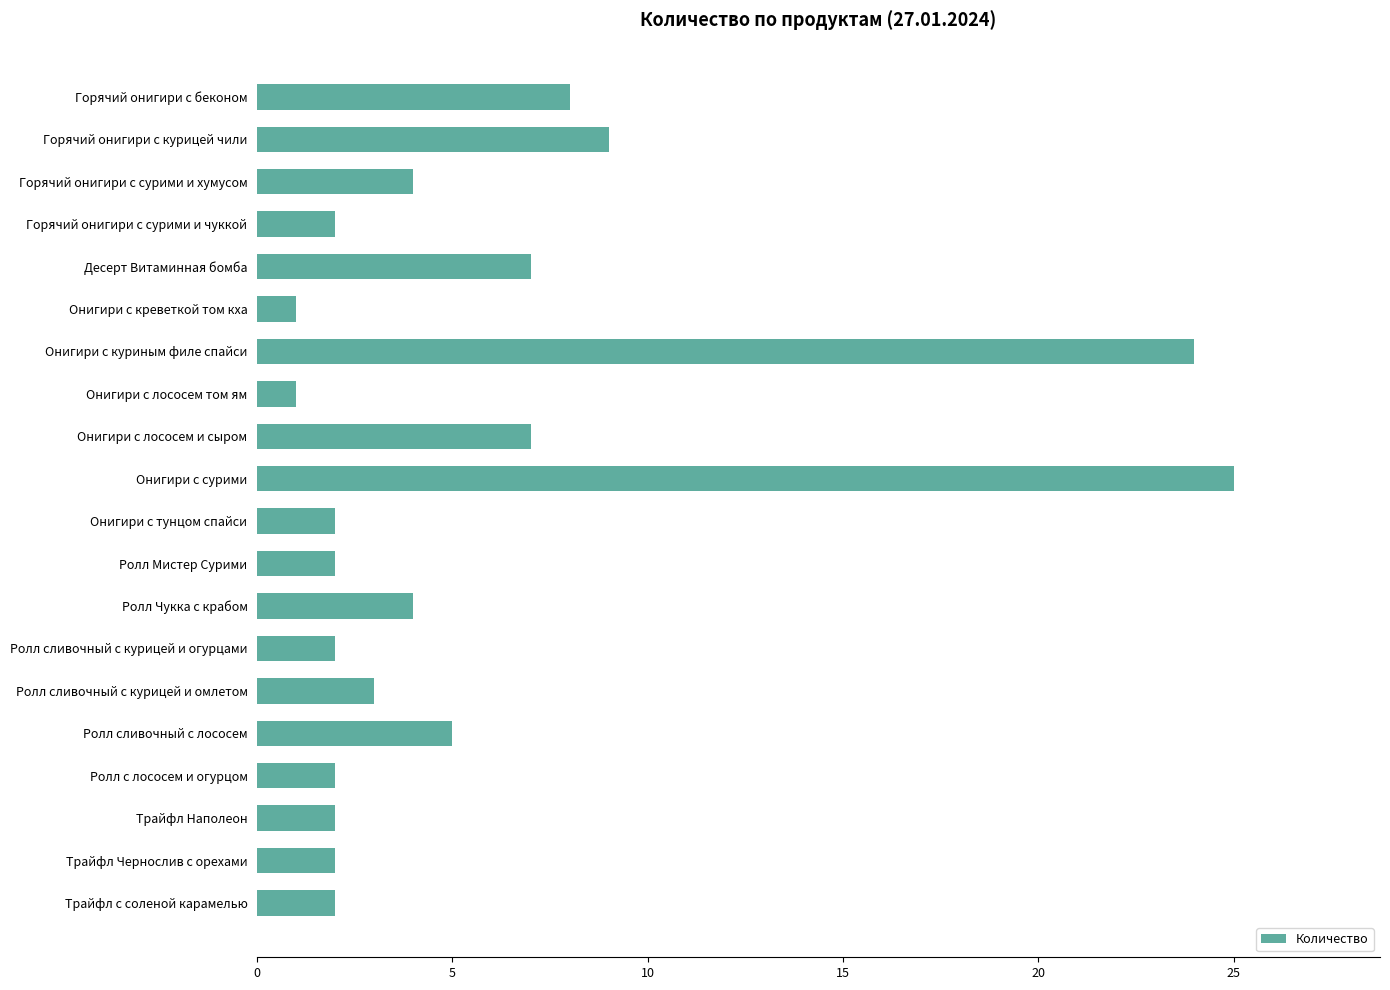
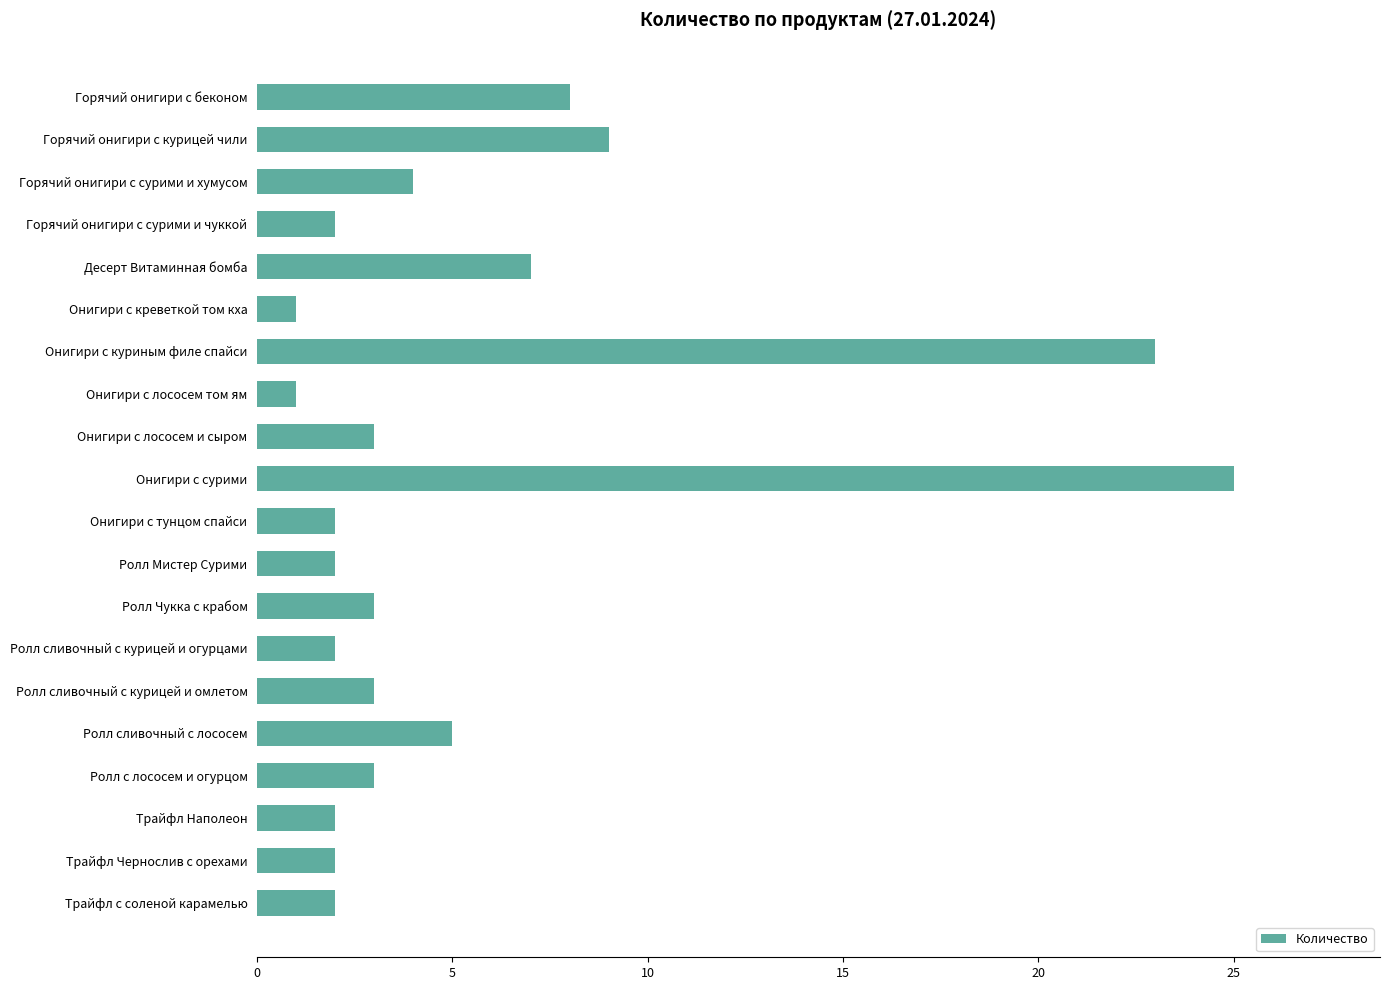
Онигири с куриным филе спайси: 24 -> 23
Онигири с лососем и сыром: 7 -> 3
Ролл Чукка с крабом: 4 -> 3
Ролл с лососем и огурцом: 2 -> 3
